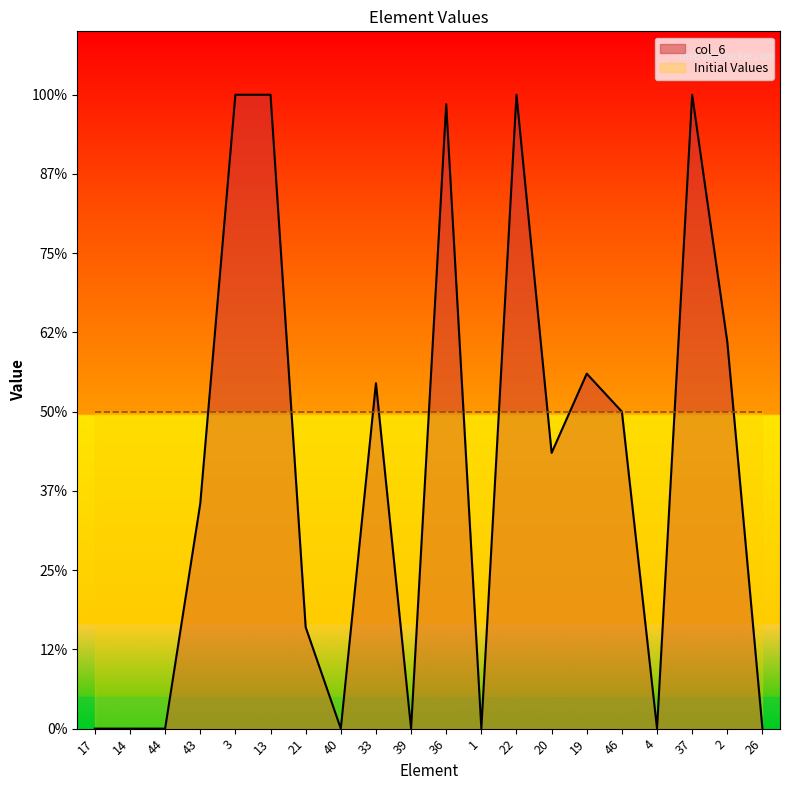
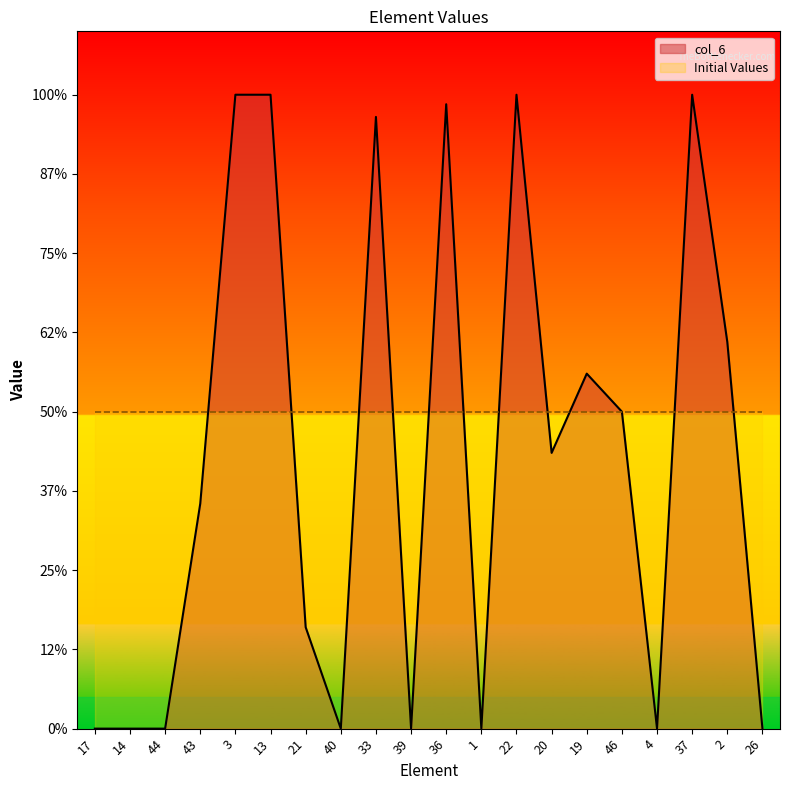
col_6, 33: 55% -> 97%
